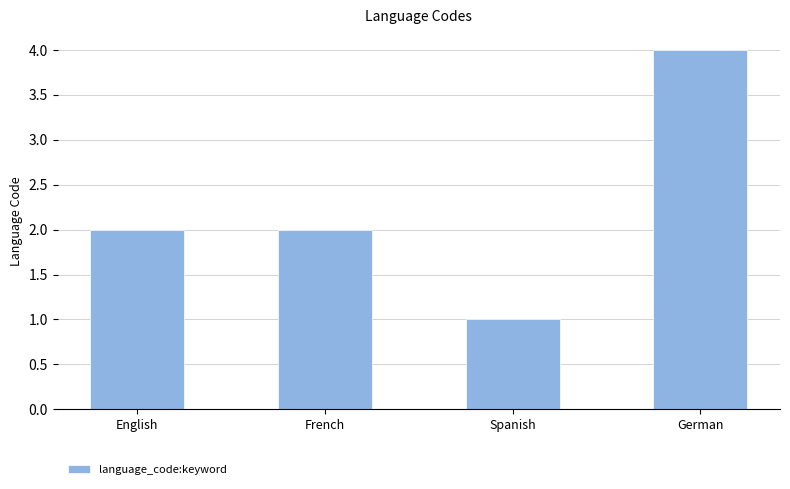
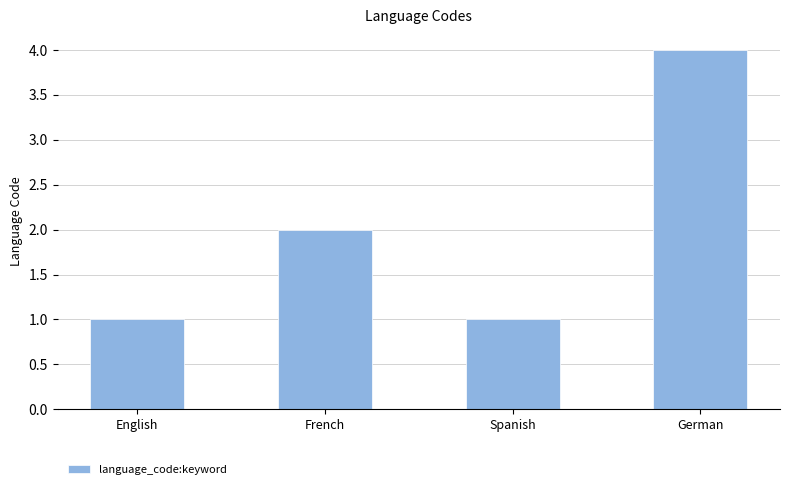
English: 2 -> 1
